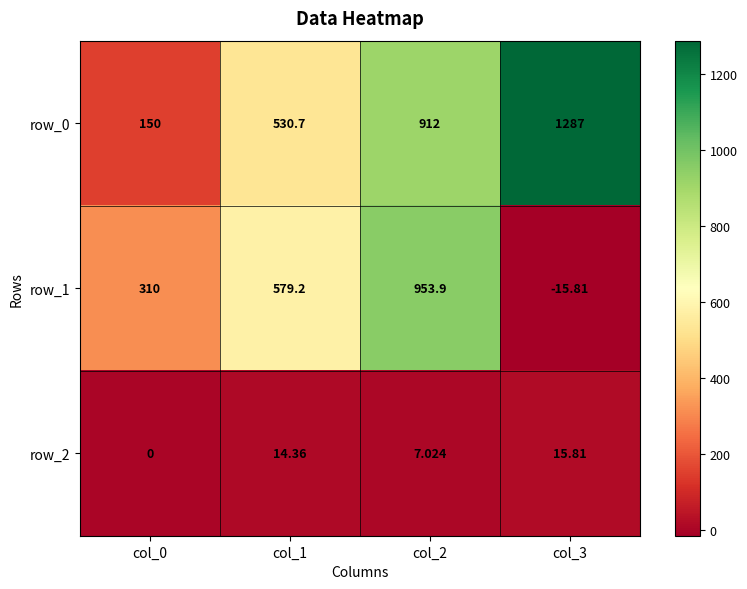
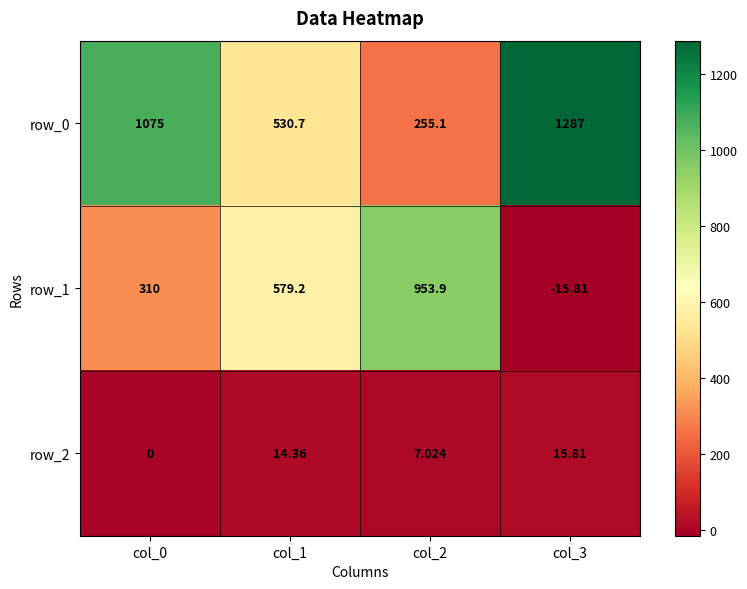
row_0, col_0: 150 -> 1075
row_0, col_2: 912 -> 255.1
